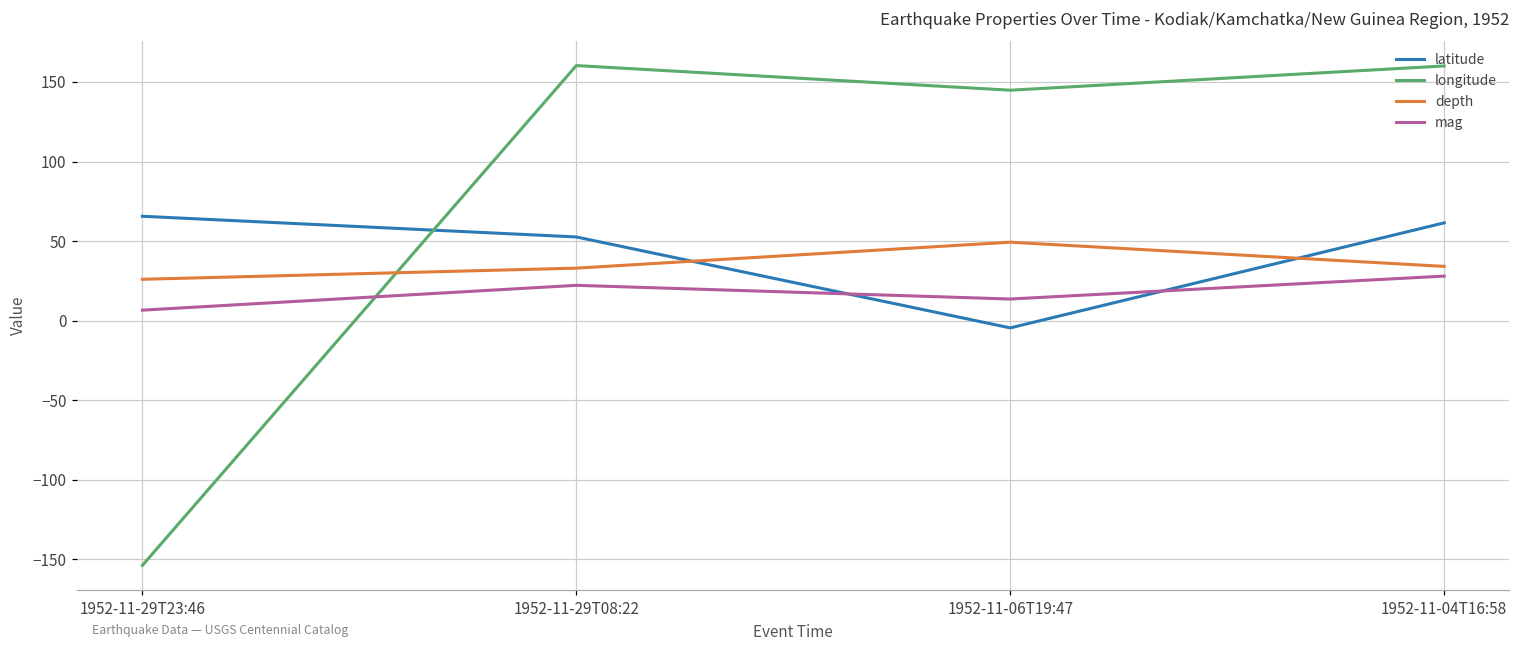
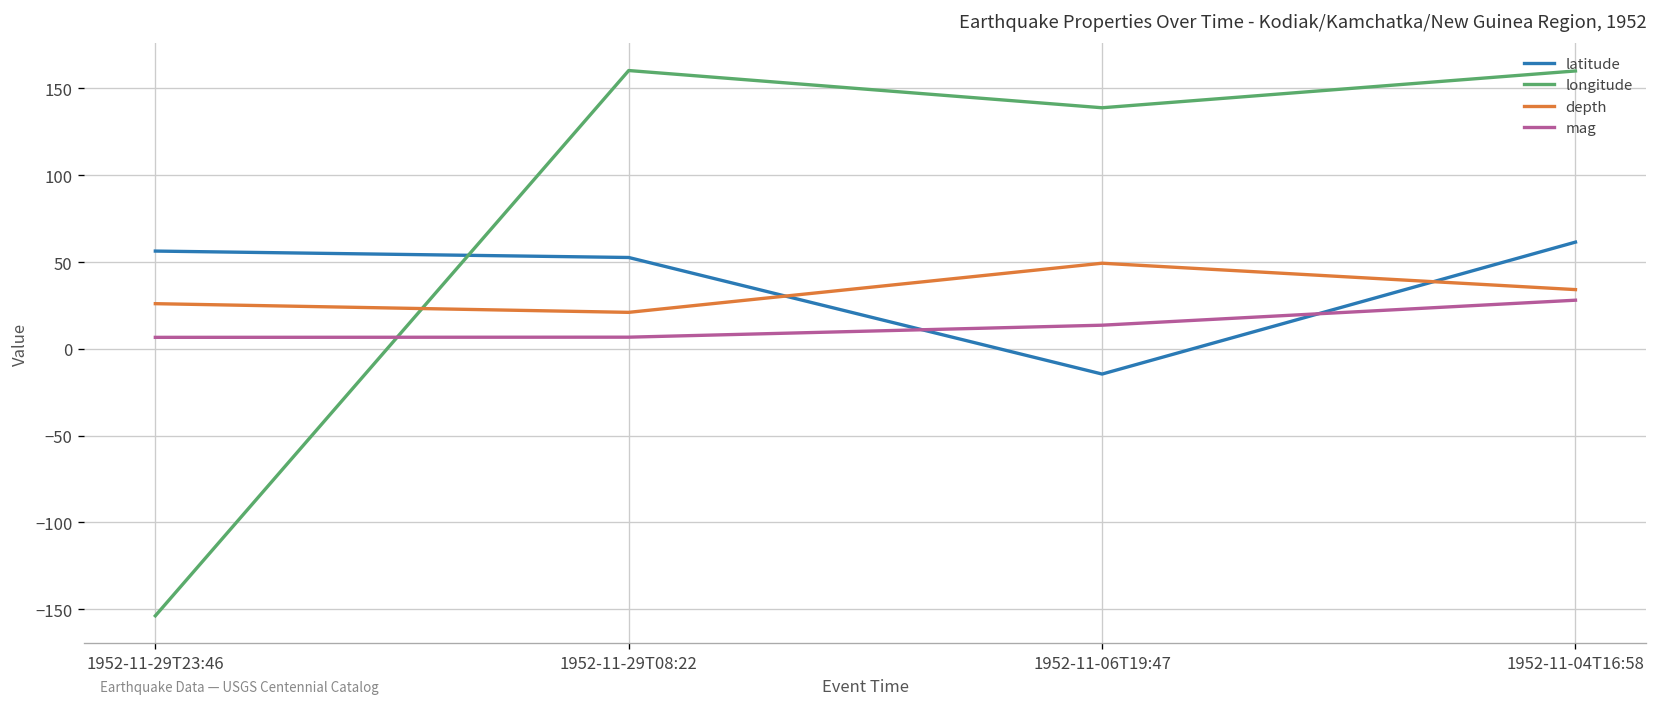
latitude, 1952-11-29T23:46: 66 -> 56
depth, 1952-11-29T08:22: 33 -> 21
mag, 1952-11-29T08:22: 22 -> 7
latitude, 1952-11-06T19:47: -5 -> -15
longitude, 1952-11-06T19:47: 145 -> 139
